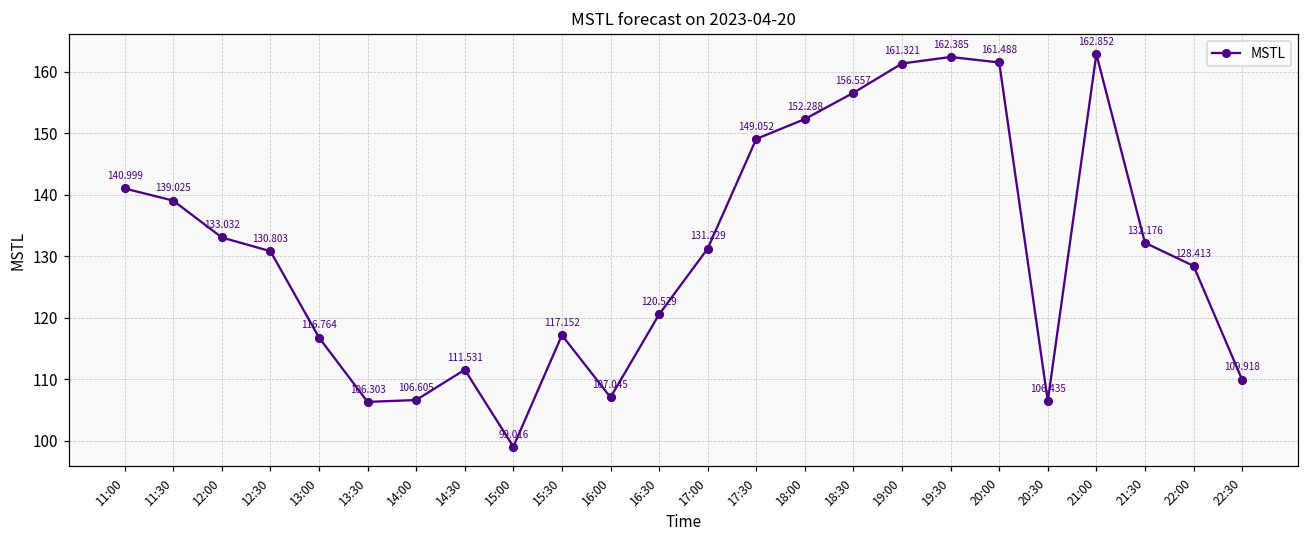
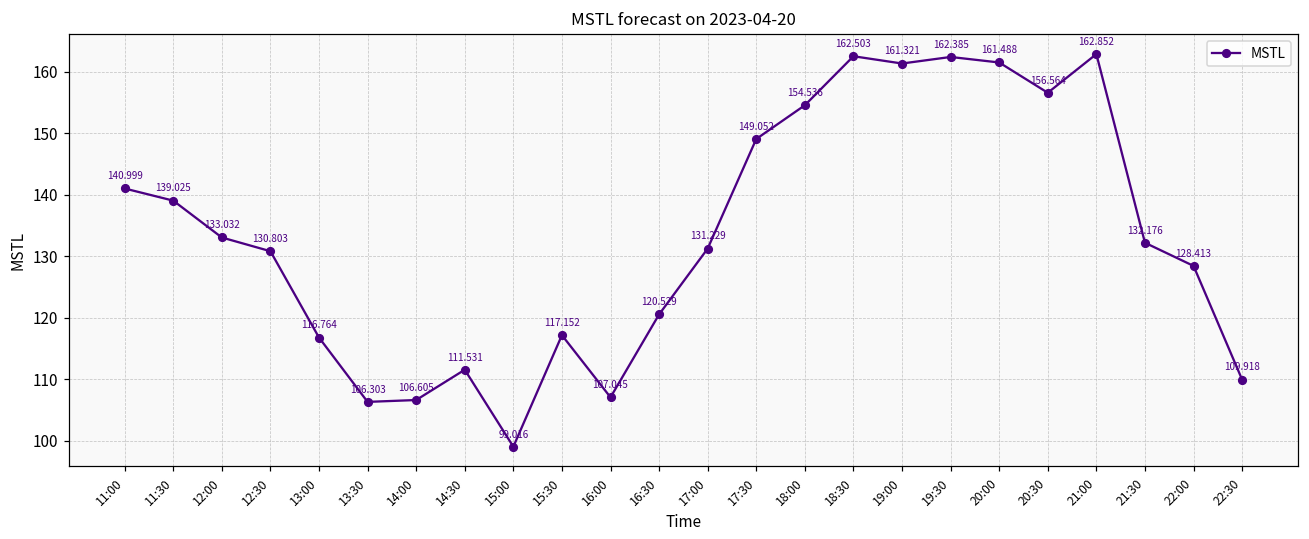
18:00: 152.288 -> 154.536
18:30: 156.557 -> 162.503
20:30: 106.435 -> 156.564
